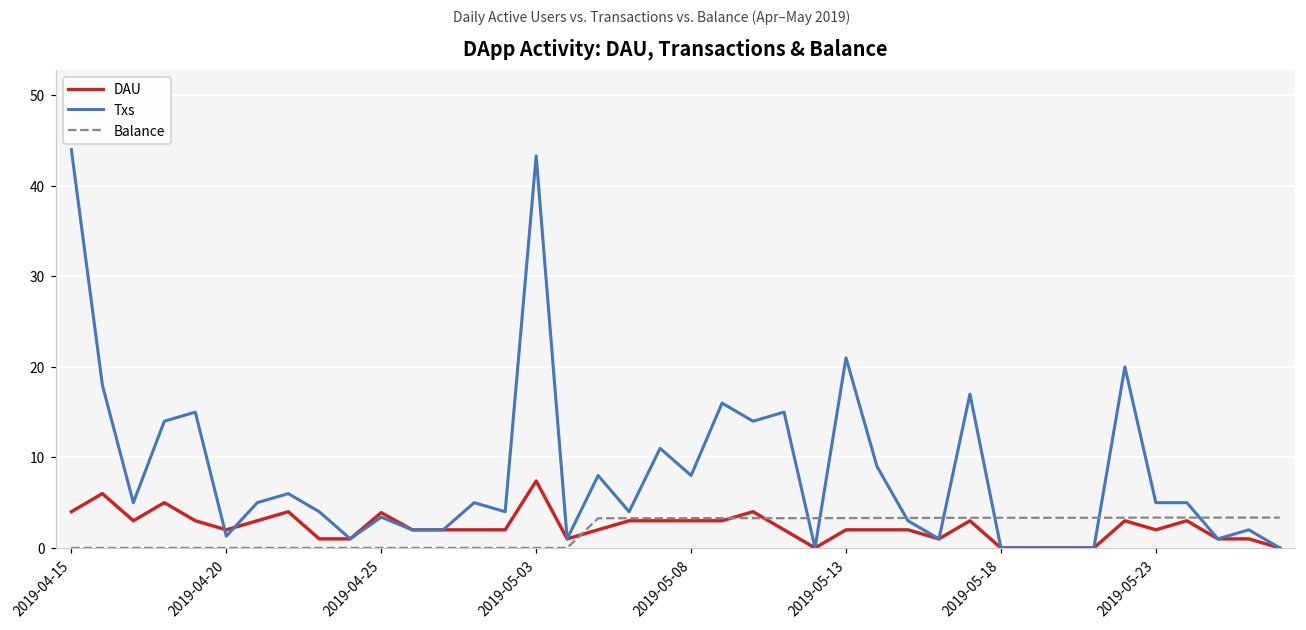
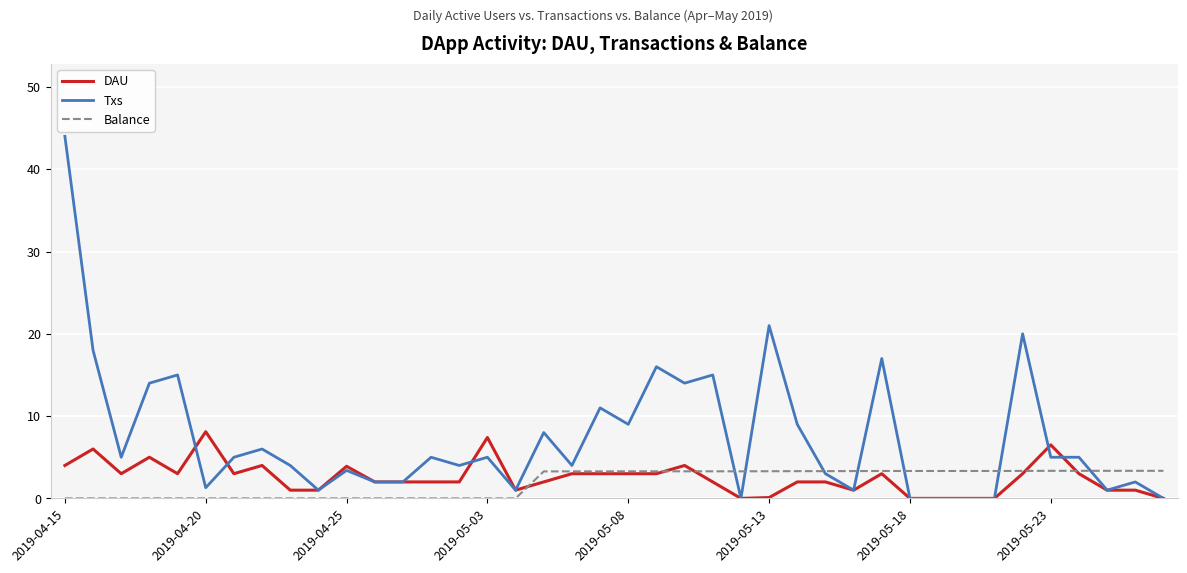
DAU, 2019-04-20: 2 -> 8
Txs, 2019-05-03: 43 -> 5
Txs, 2019-05-08: 8 -> 9
DAU, 2019-05-13: 2 -> 0
DAU, 2019-05-23: 2 -> 7
